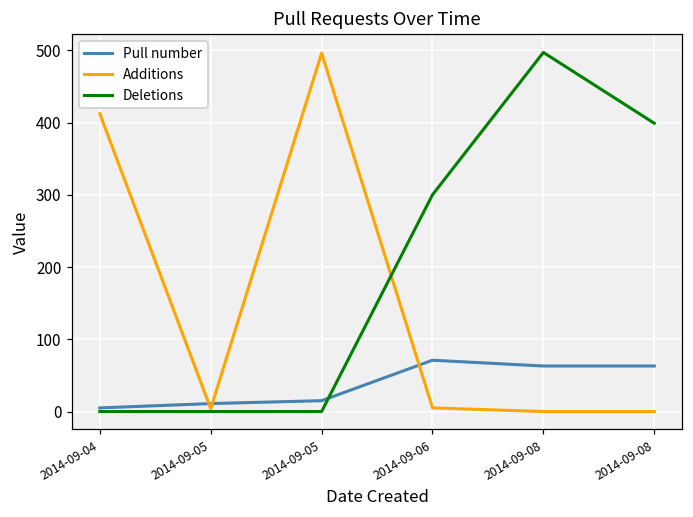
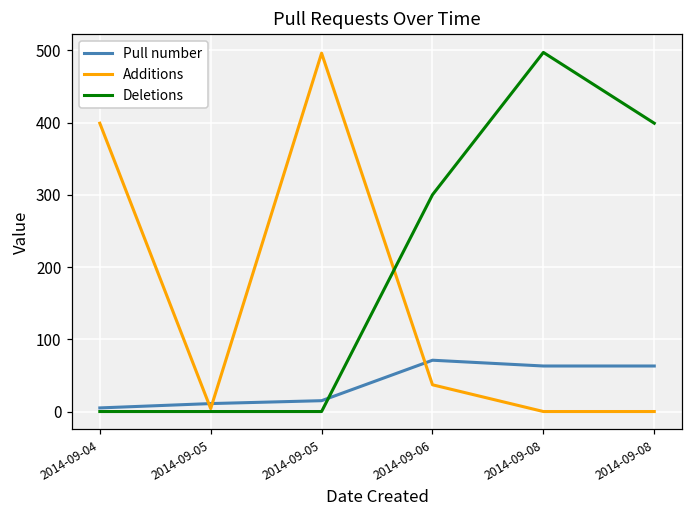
Additions, 2014-09-04: 410 -> 400
Additions, 2014-09-06: 10 -> 40
